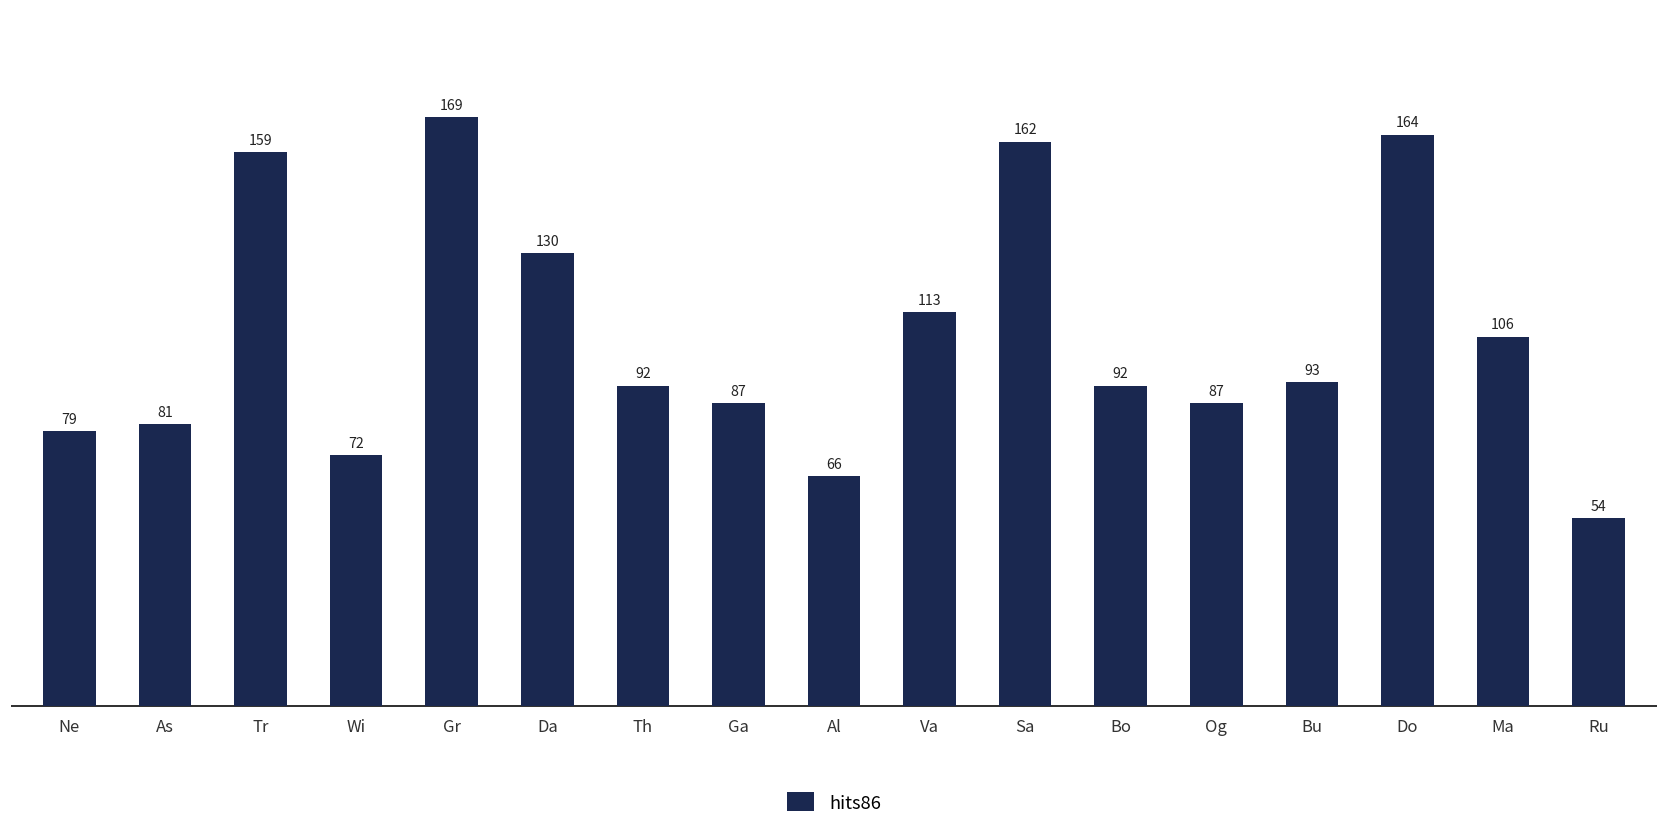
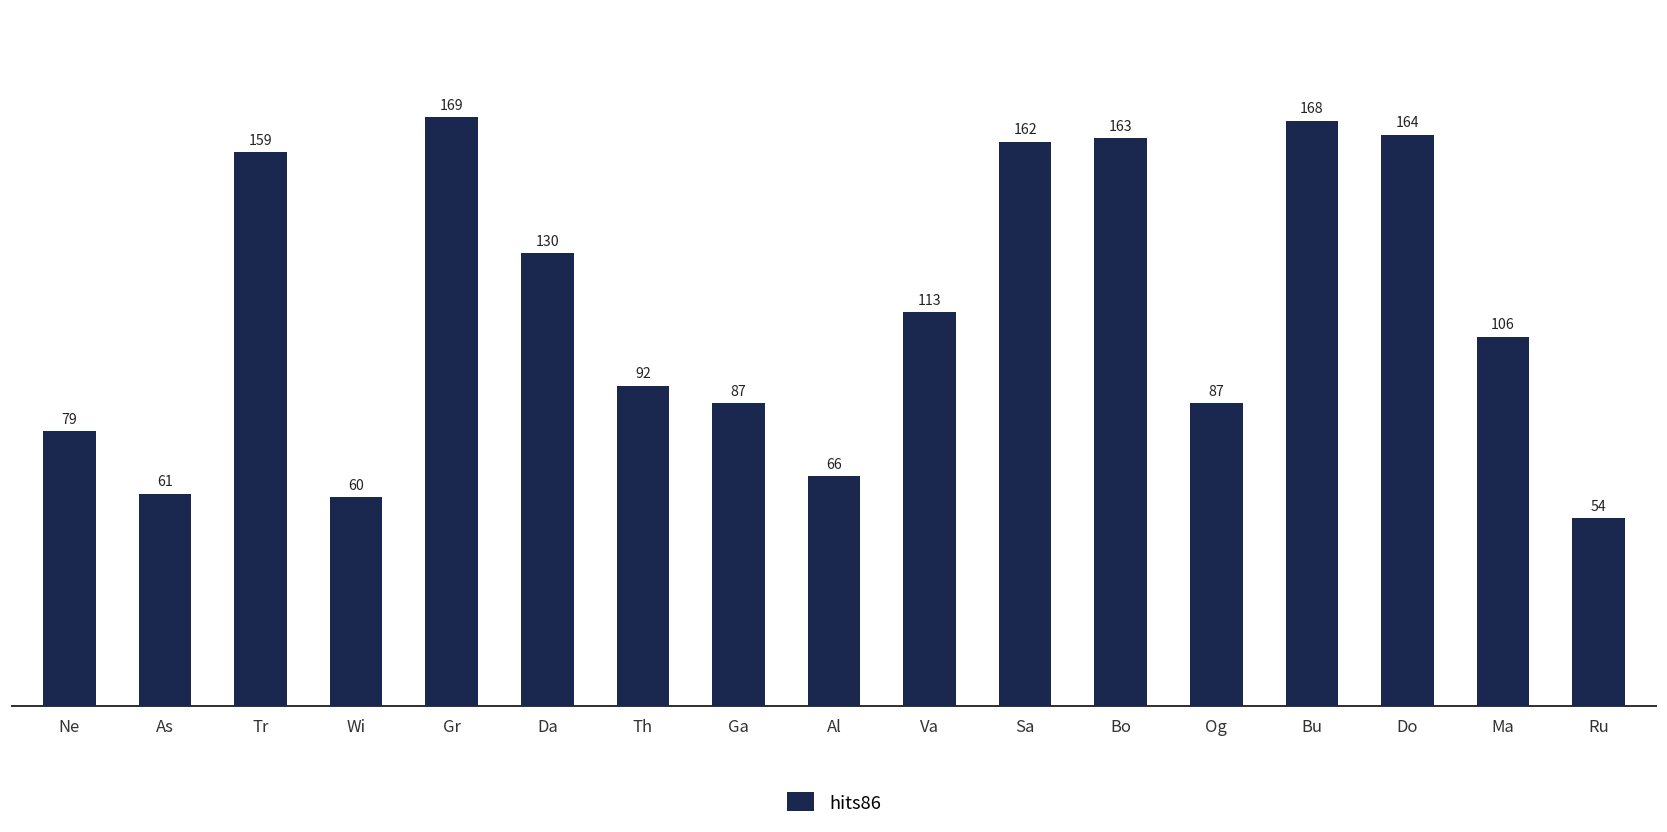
As: 81 -> 61
Wi: 72 -> 60
Bo: 92 -> 163
Bu: 93 -> 168
